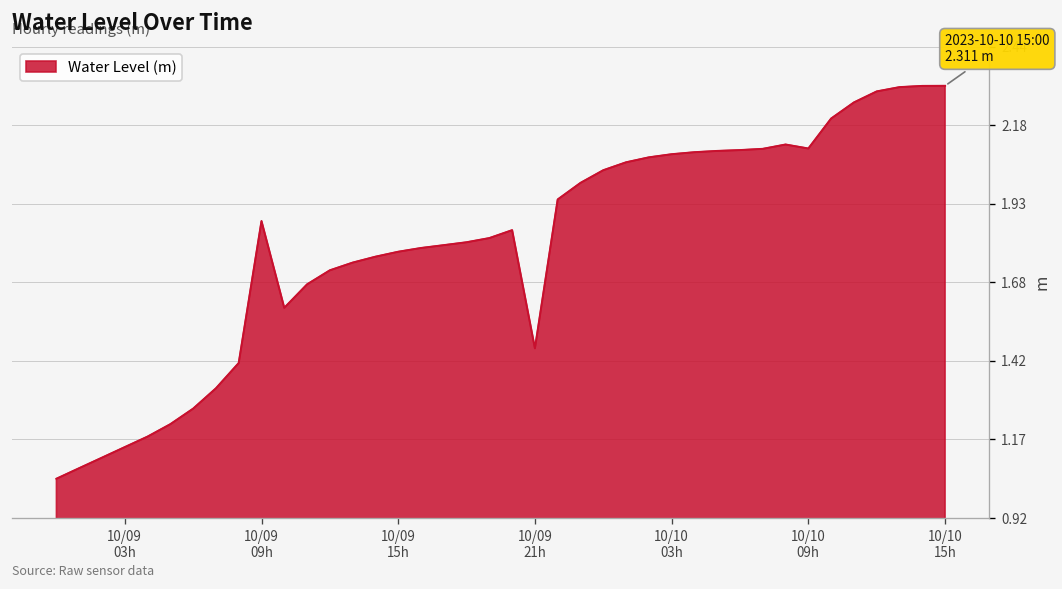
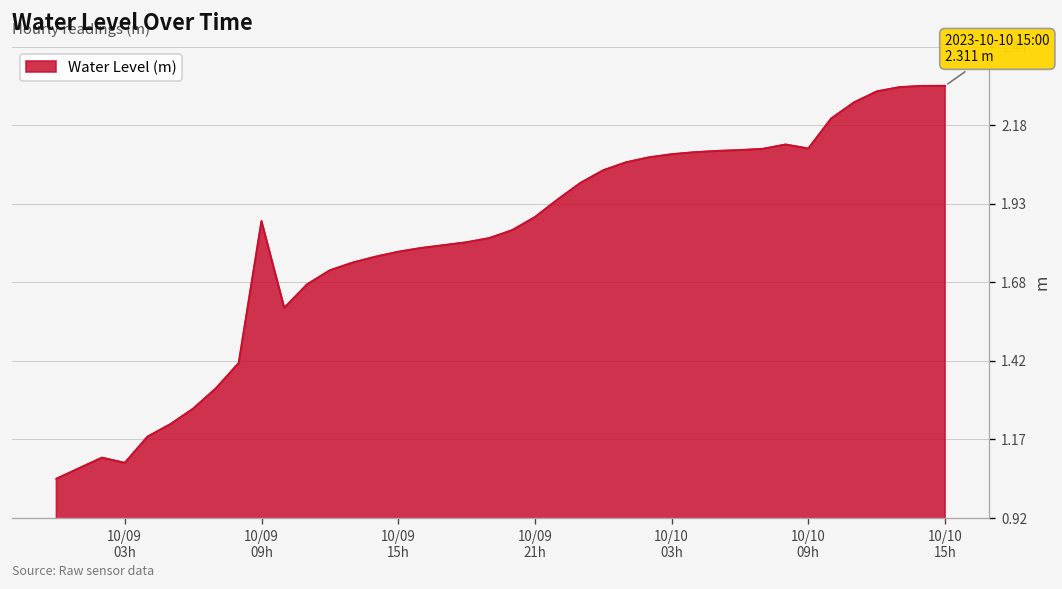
10/09 03h: 1.15 -> 1.10
10/09 21h: 1.47 -> 1.89
